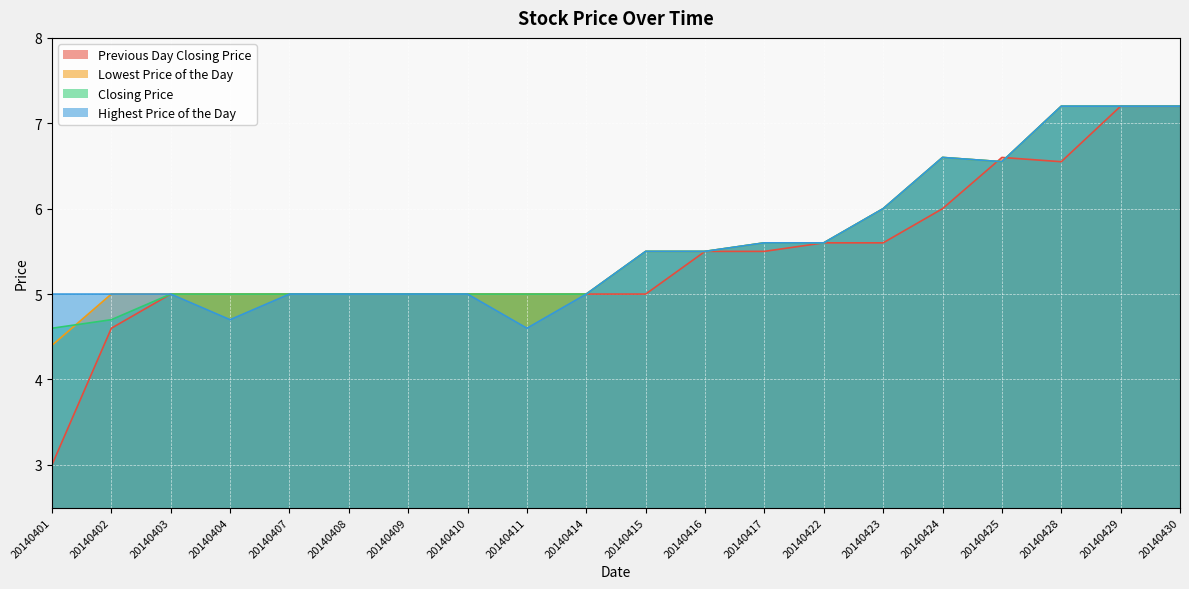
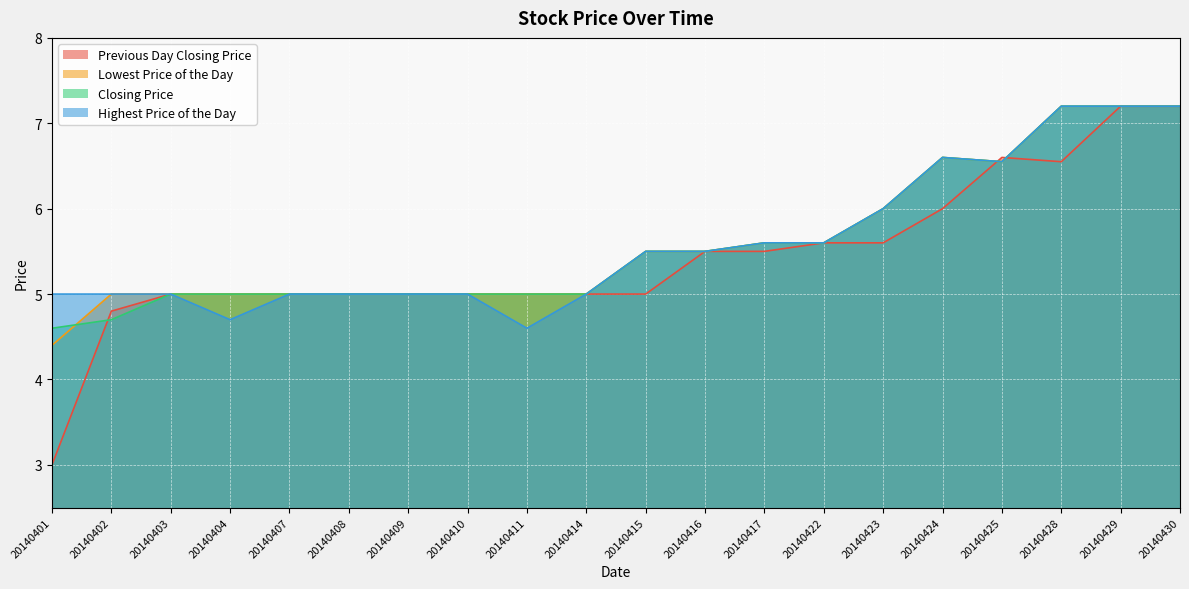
Previous Day Closing Price, 20140402: 4.6 -> 4.8
